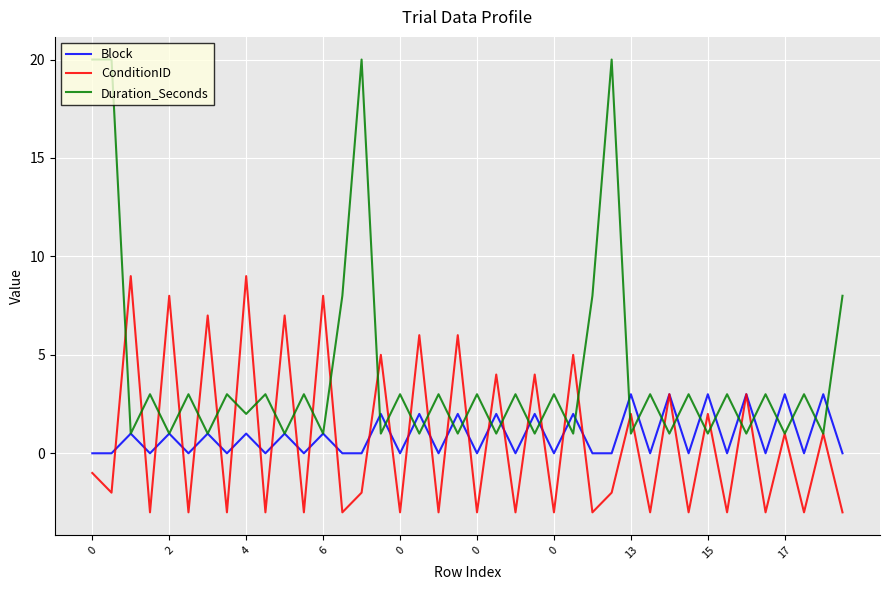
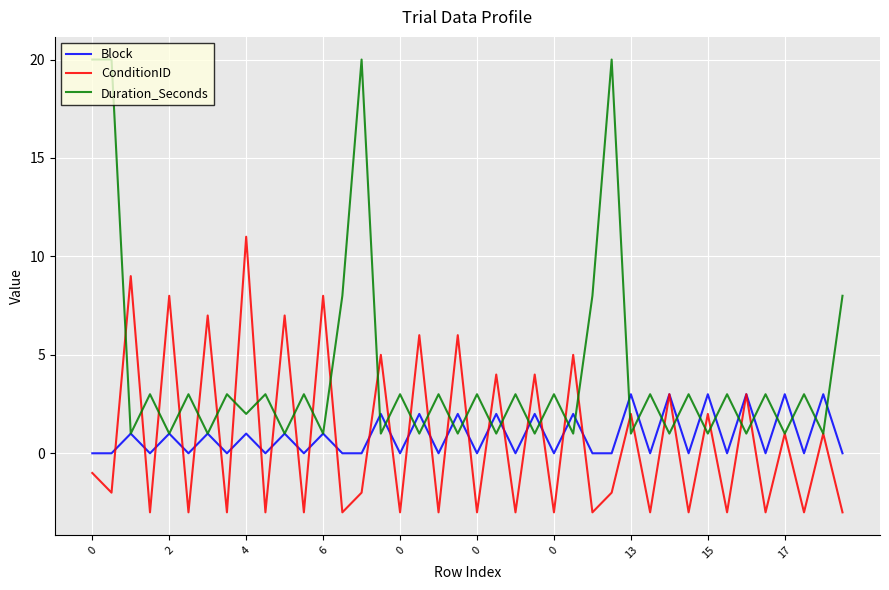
ConditionID, 4: 9 -> 11
